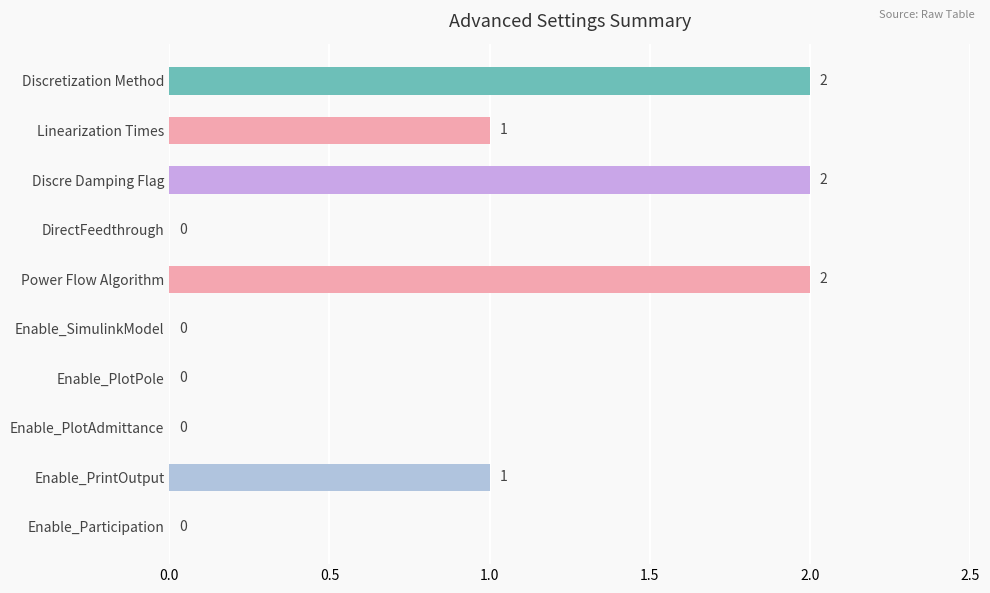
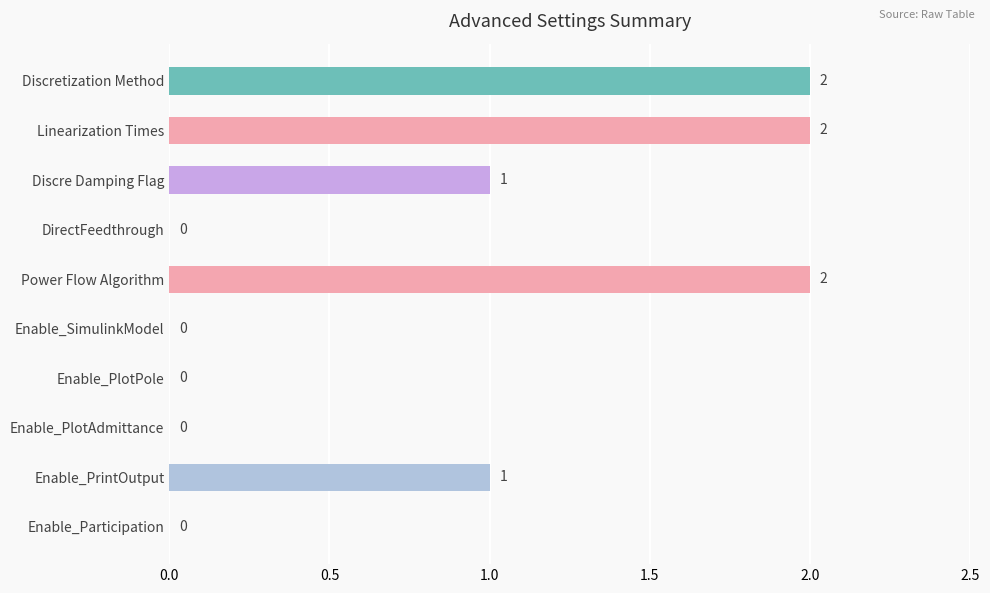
Linearization Times: 1 -> 2
Discre Damping Flag: 2 -> 1
